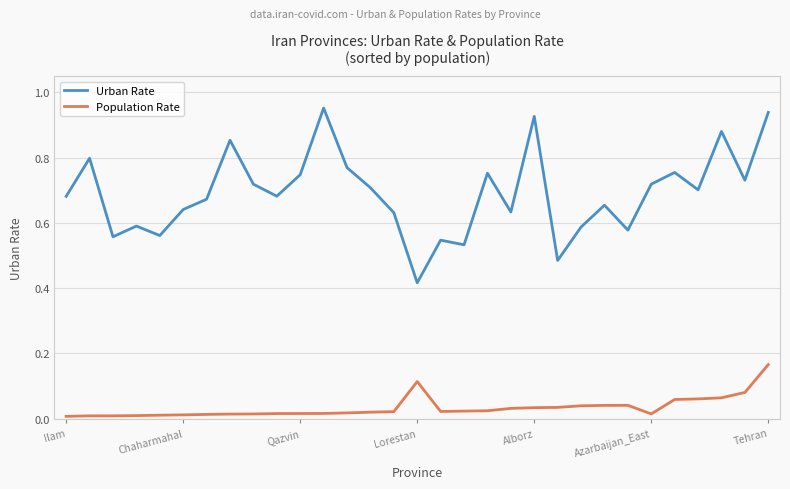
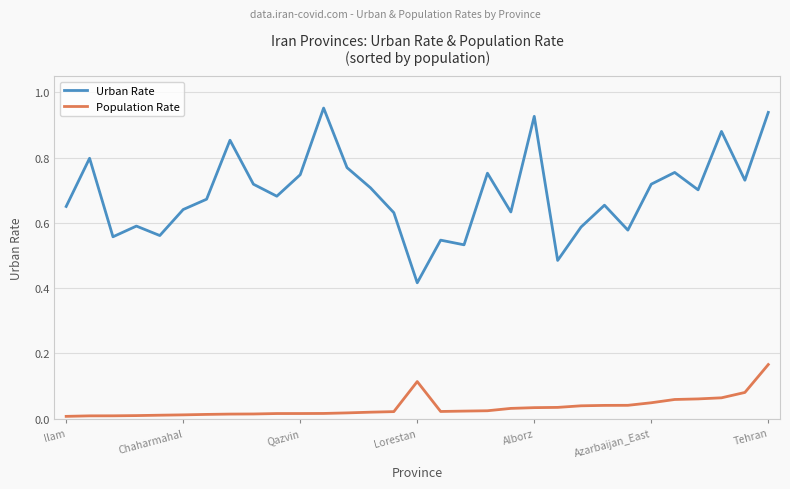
Urban Rate, Ilam: 0.68 -> 0.65
Population Rate, Azarbaijan_East: 0.01 -> 0.05
